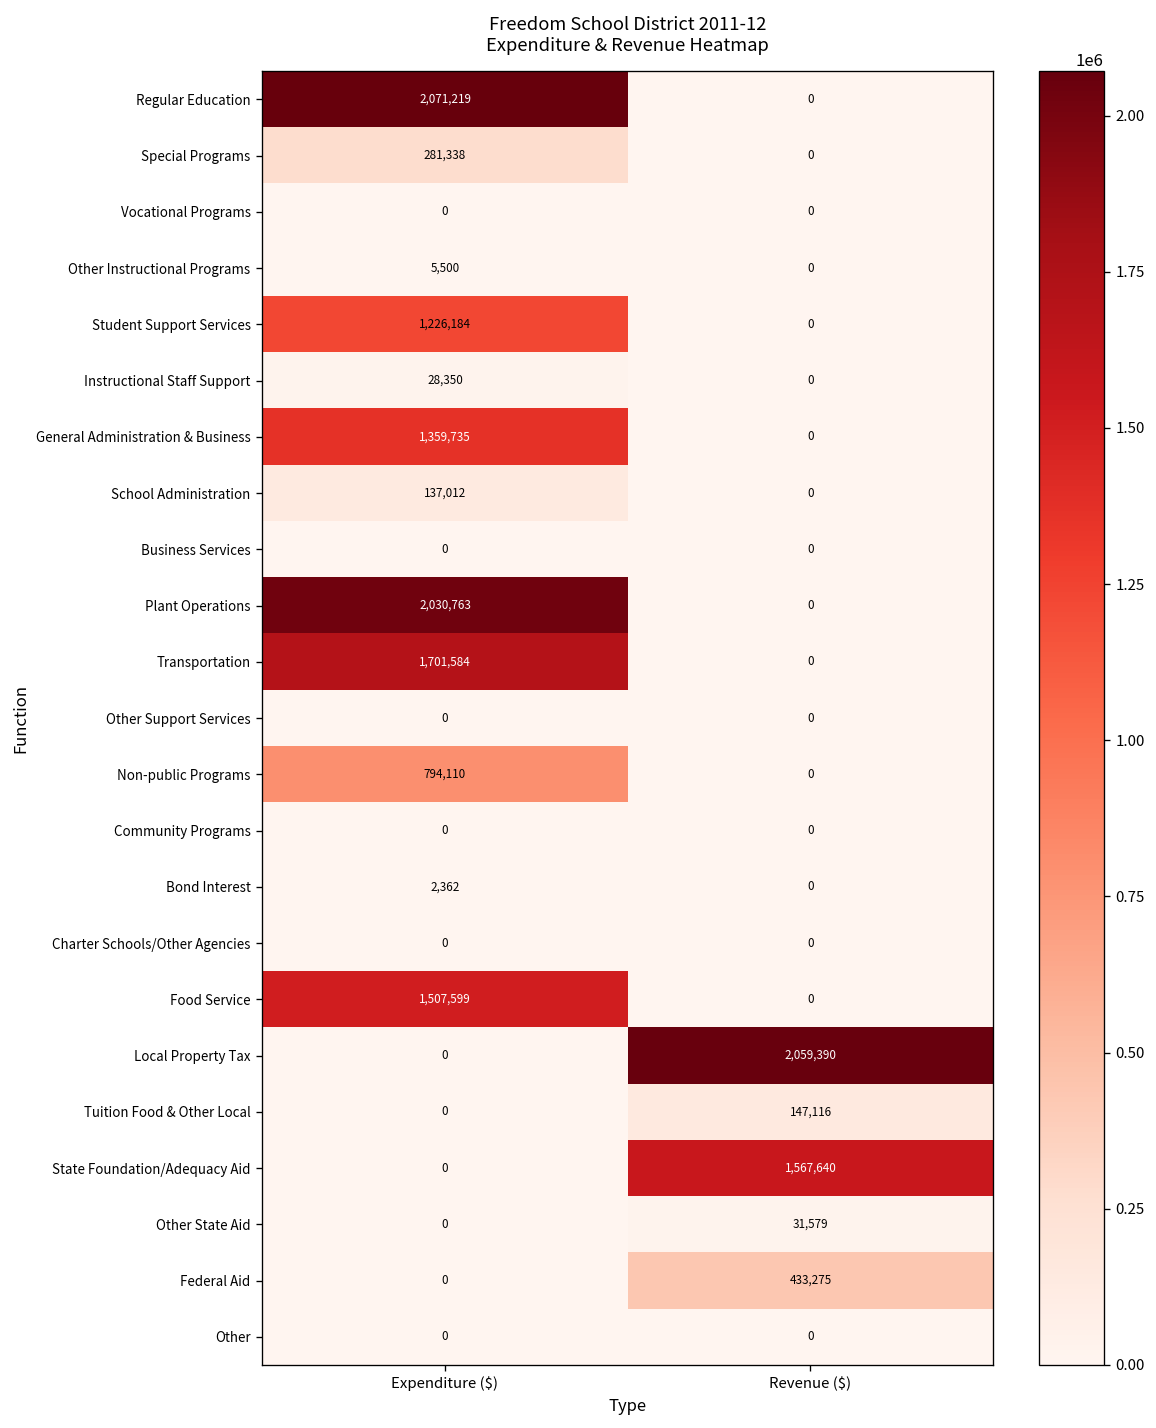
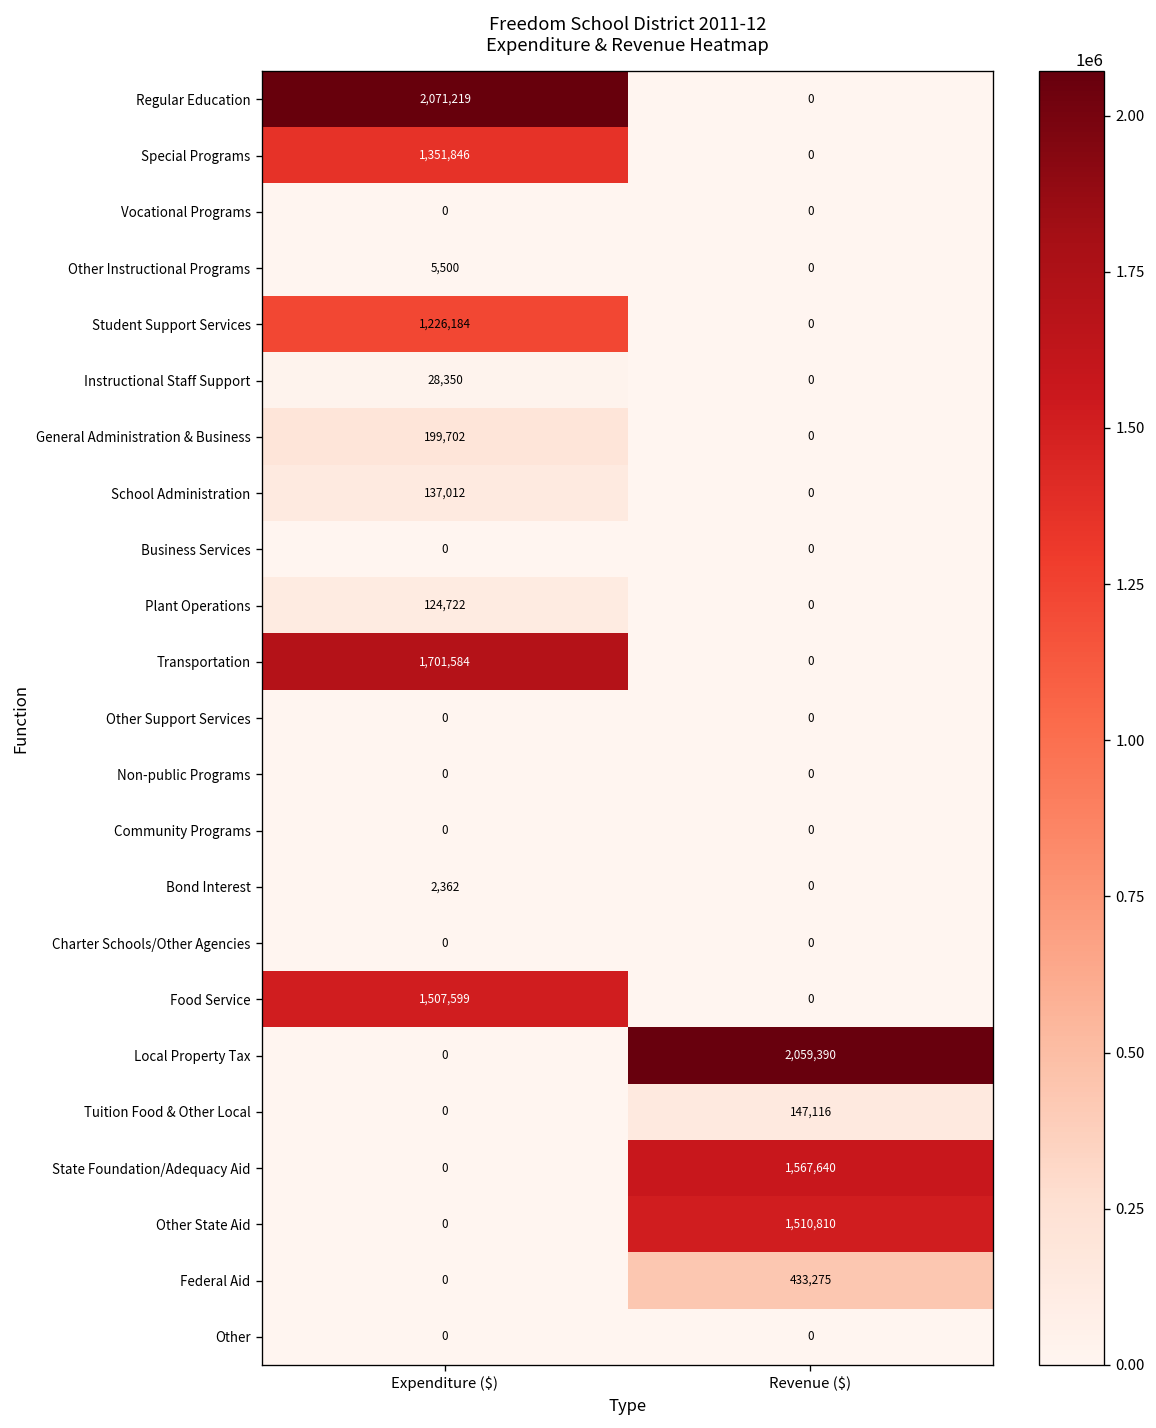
Special Programs, Expenditure ($): 281,338 -> 1,351,846
General Administration & Business, Expenditure ($): 1,359,735 -> 199,702
Plant Operations, Expenditure ($): 2,030,763 -> 124,722
Non-public Programs, Expenditure ($): 794,110 -> 0
Other State Aid, Revenue ($): 31,579 -> 1,510,810
